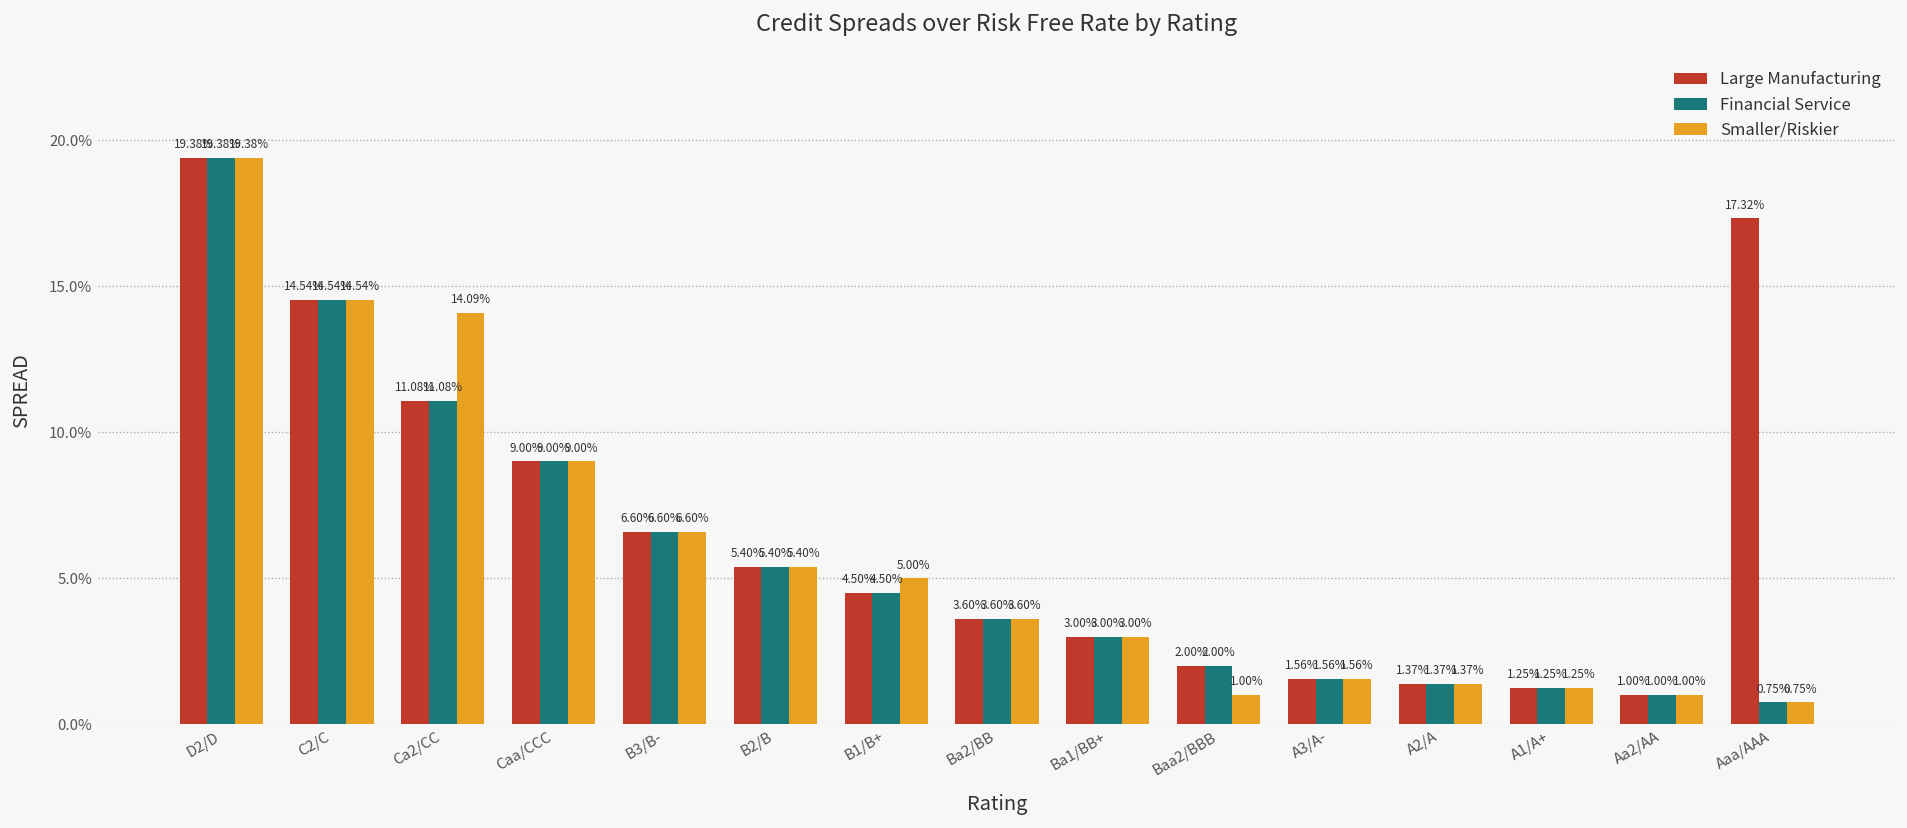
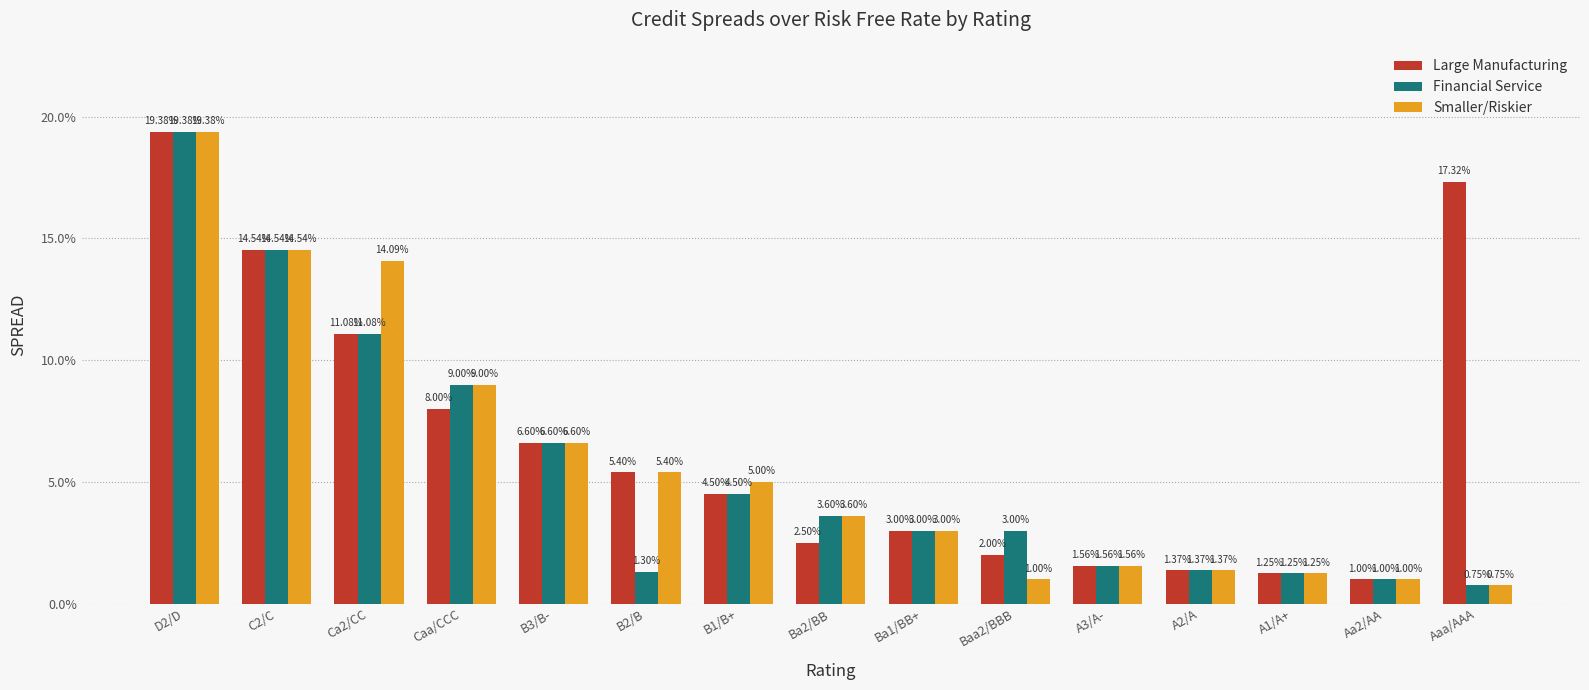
Large Manufacturing, Caa/CCC: 9.00% -> 8.00%
Financial Service, B2/B: 5.40% -> 1.30%
Large Manufacturing, Ba2/BB: 3.60% -> 2.50%
Financial Service, Baa2/BBB: 2.00% -> 3.00%
